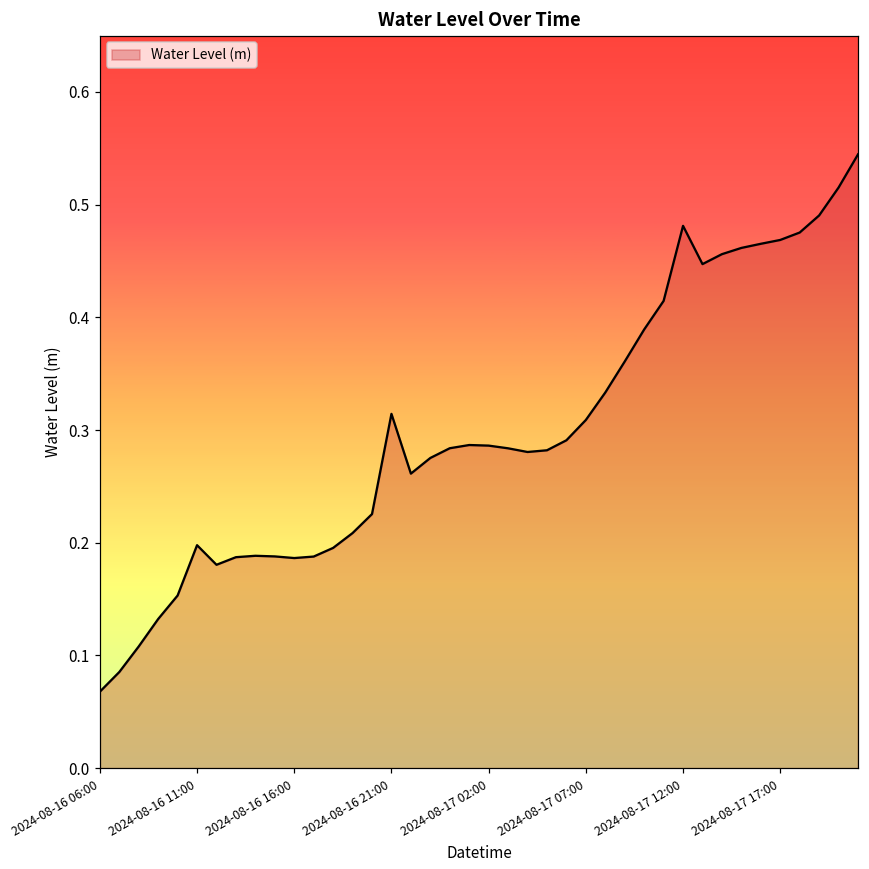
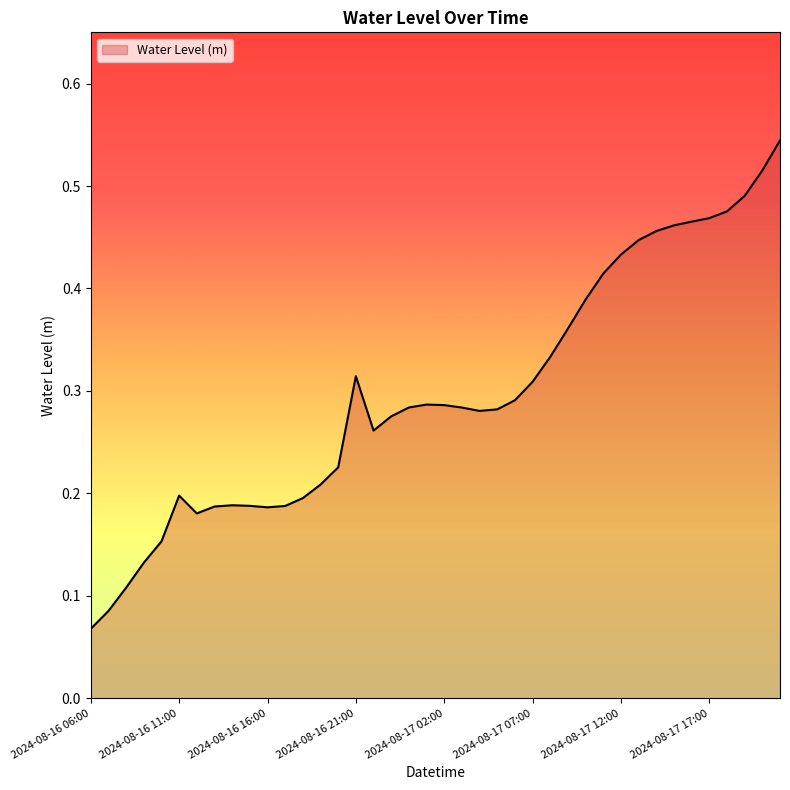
2024-08-17 12:00: 0.481 -> 0.433
